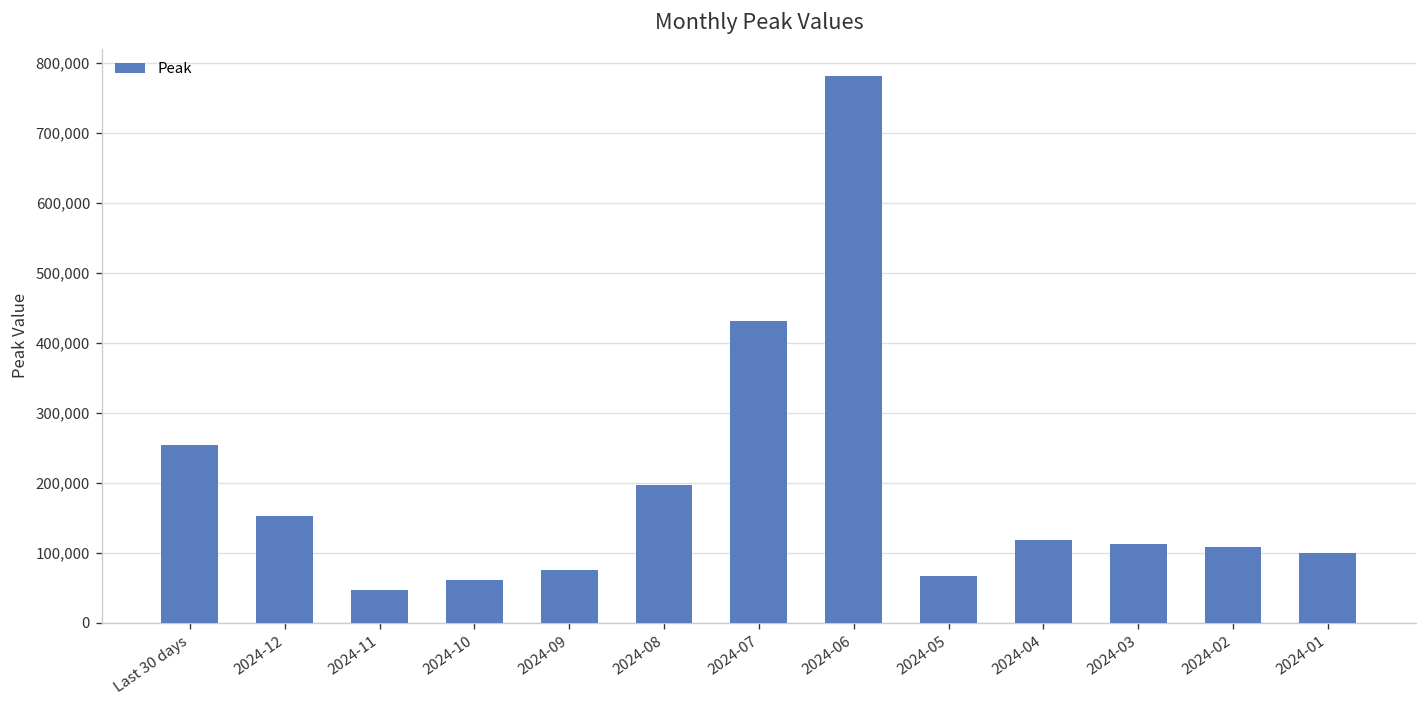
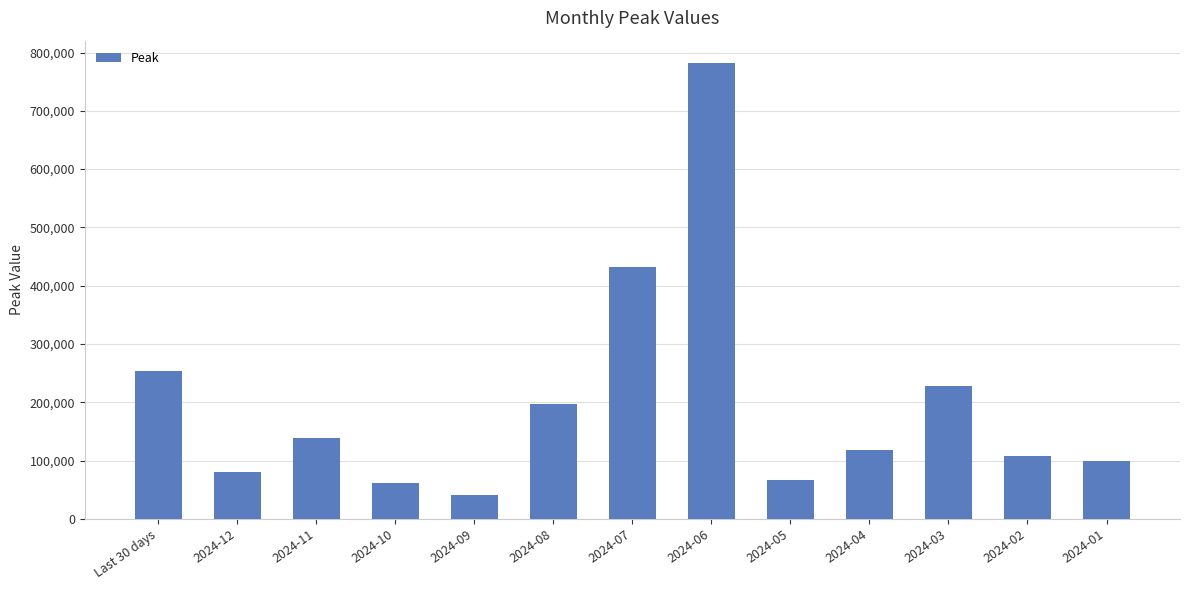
2024-12: 150,000 -> 80,000
2024-11: 50,000 -> 140,000
2024-09: 80,000 -> 40,000
2024-03: 110,000 -> 230,000
